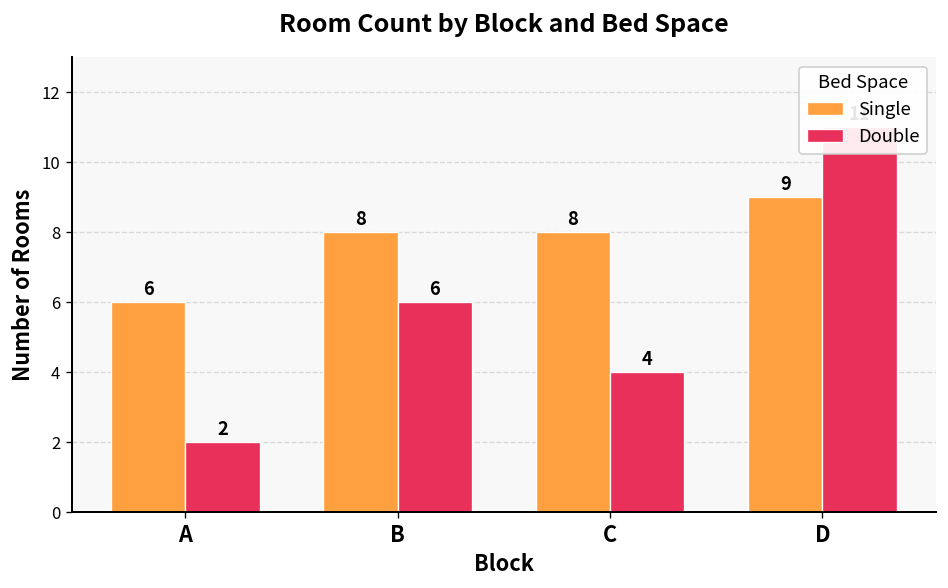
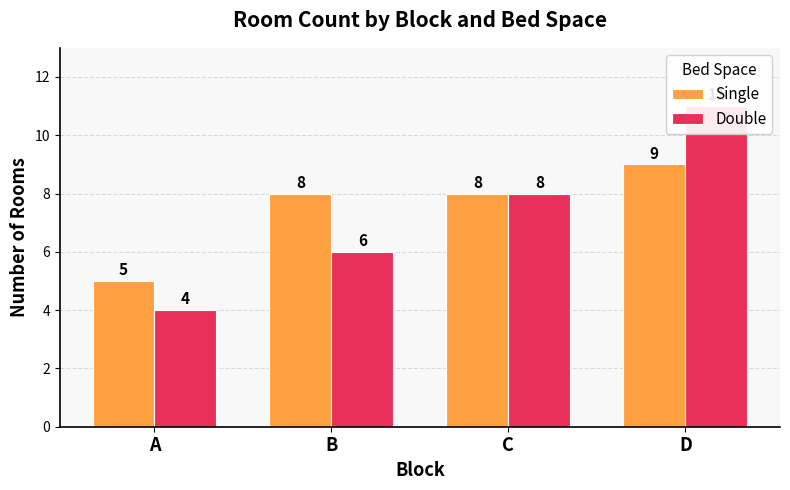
Single, A: 6 -> 5
Double, A: 2 -> 4
Double, C: 4 -> 8
